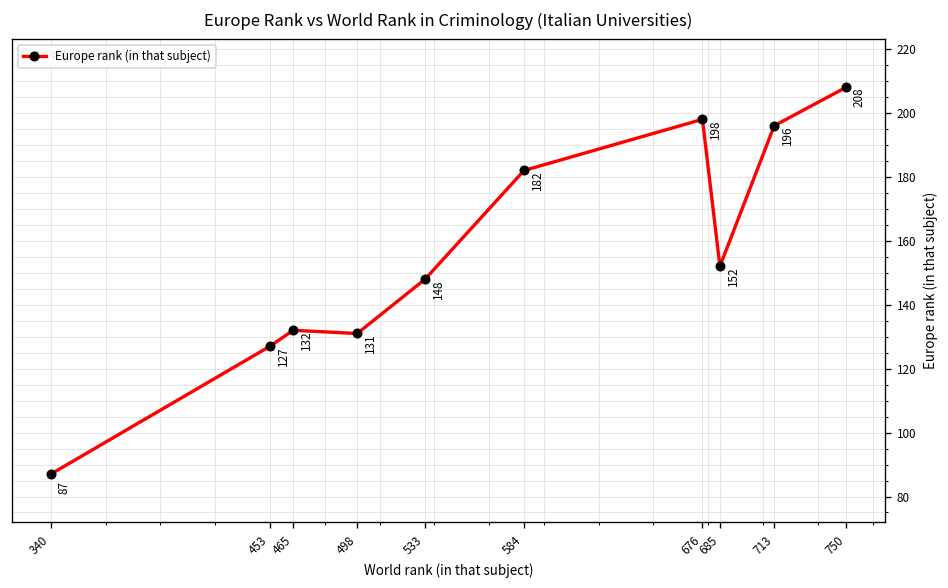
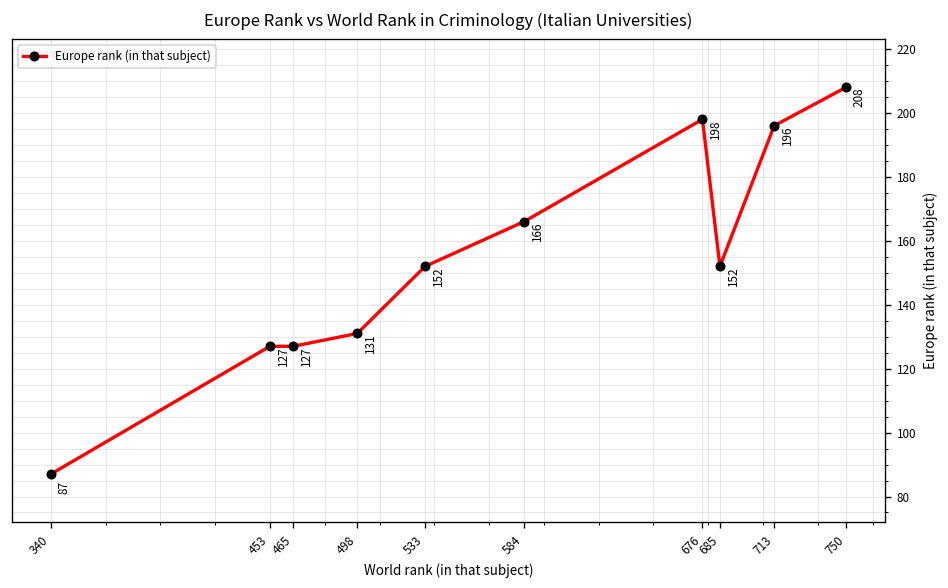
465: 132 -> 127
533: 148 -> 152
584: 182 -> 166
